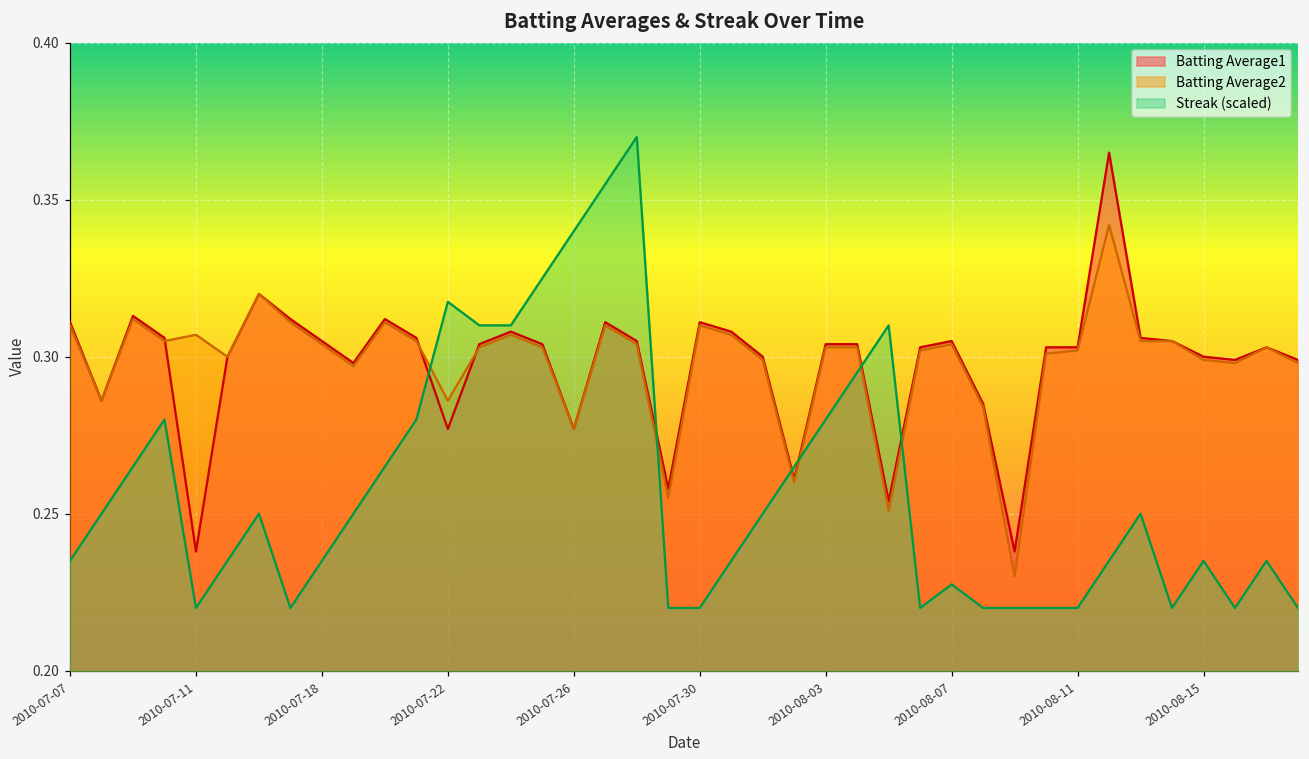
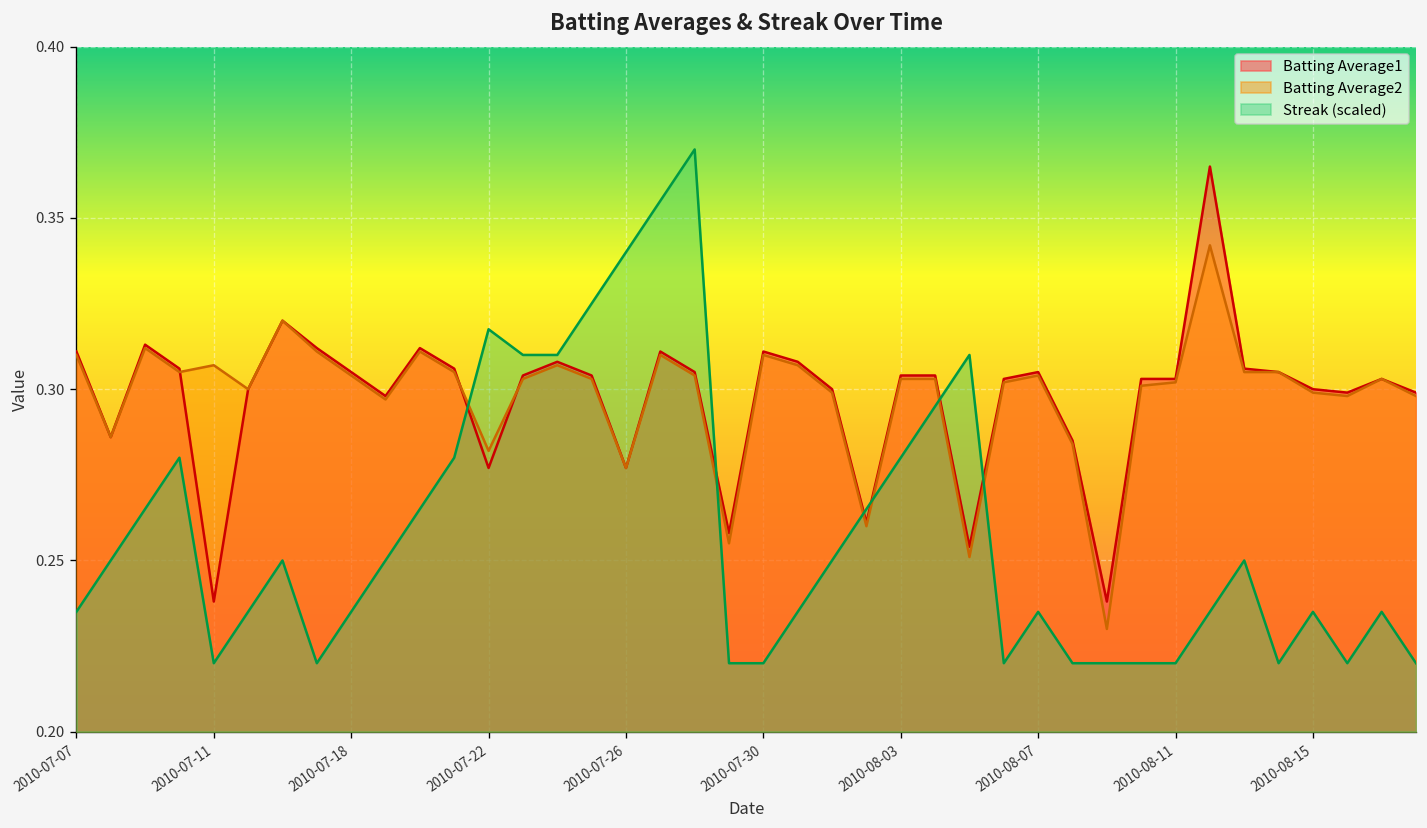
Batting Average2, 2010-07-22: 0.286 -> 0.282
Streak (scaled), 2010-08-07: 0.228 -> 0.235
